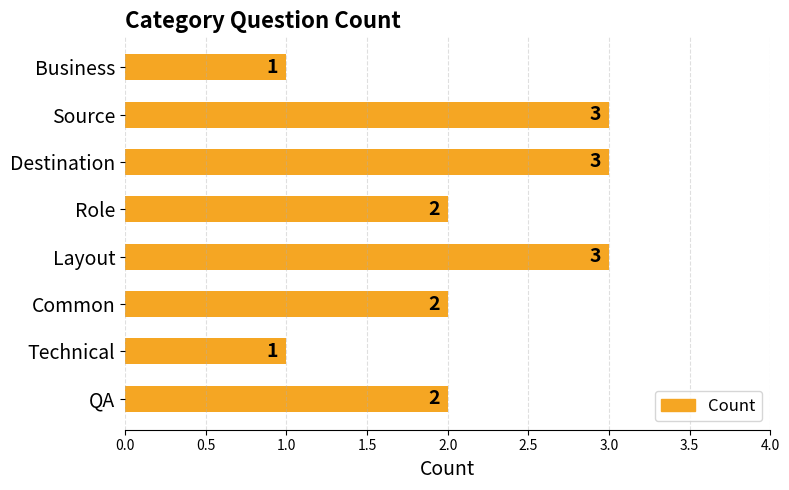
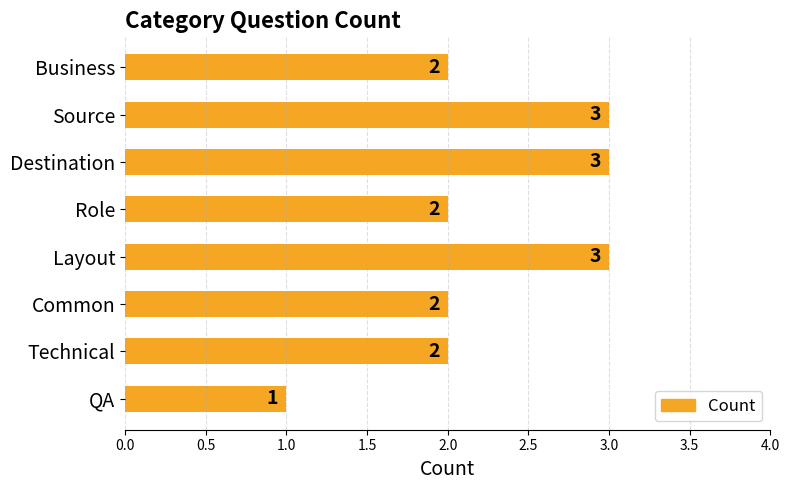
Business: 1 -> 2
Technical: 1 -> 2
QA: 2 -> 1
